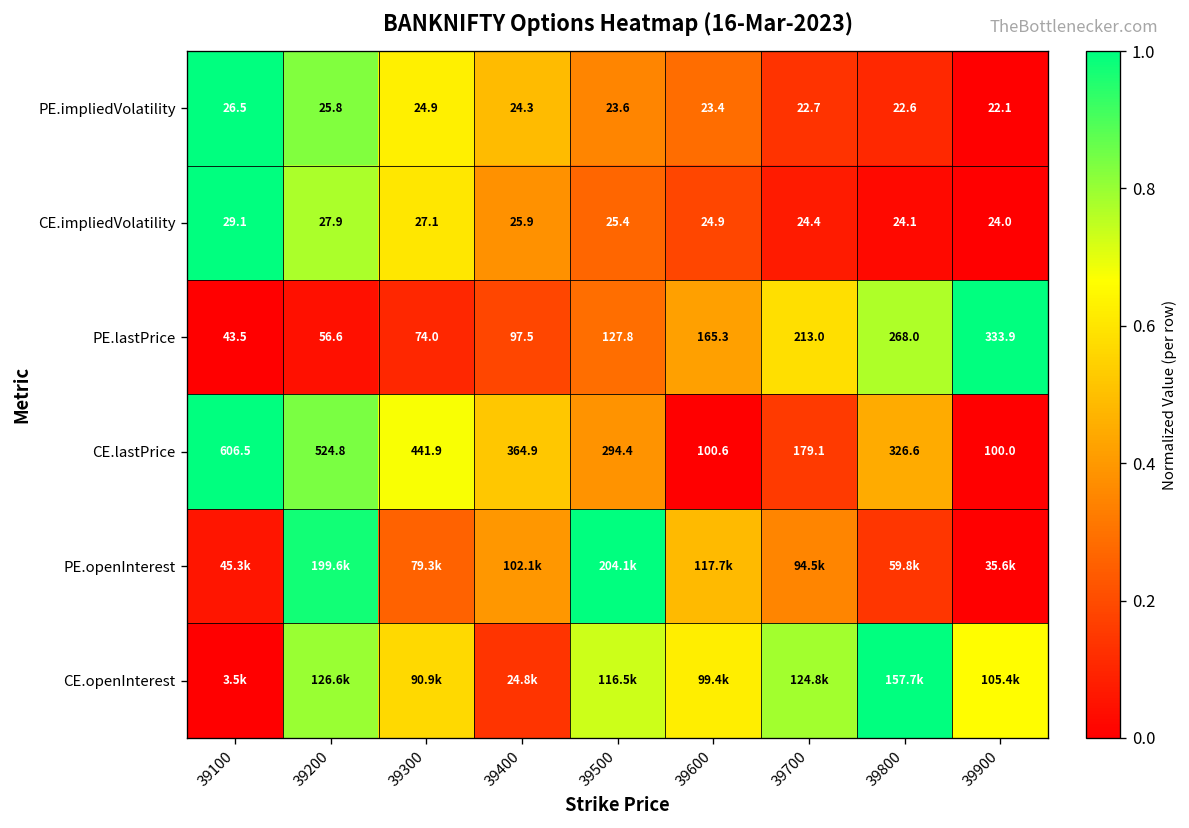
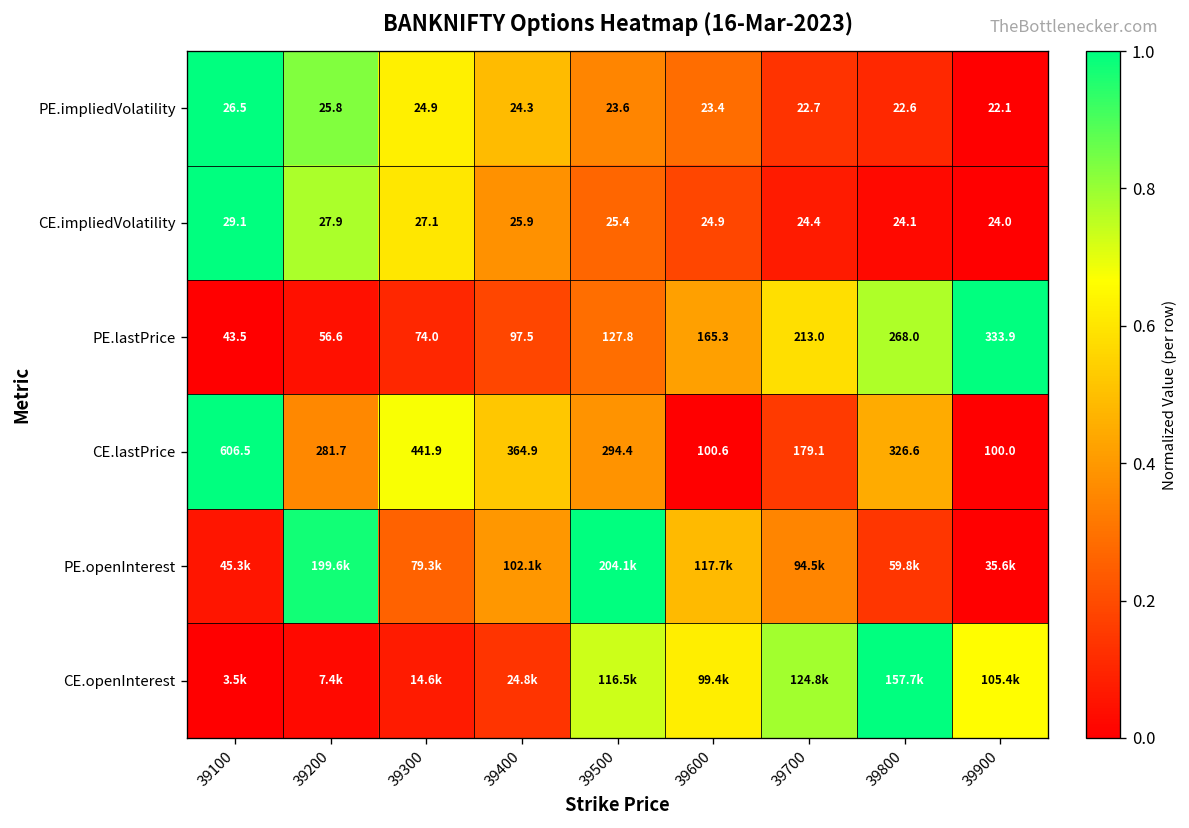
CE.lastPrice, 39200: 524.8 -> 281.7
CE.openInterest, 39200: 126.6k -> 7.4k
CE.openInterest, 39300: 90.9k -> 14.6k
